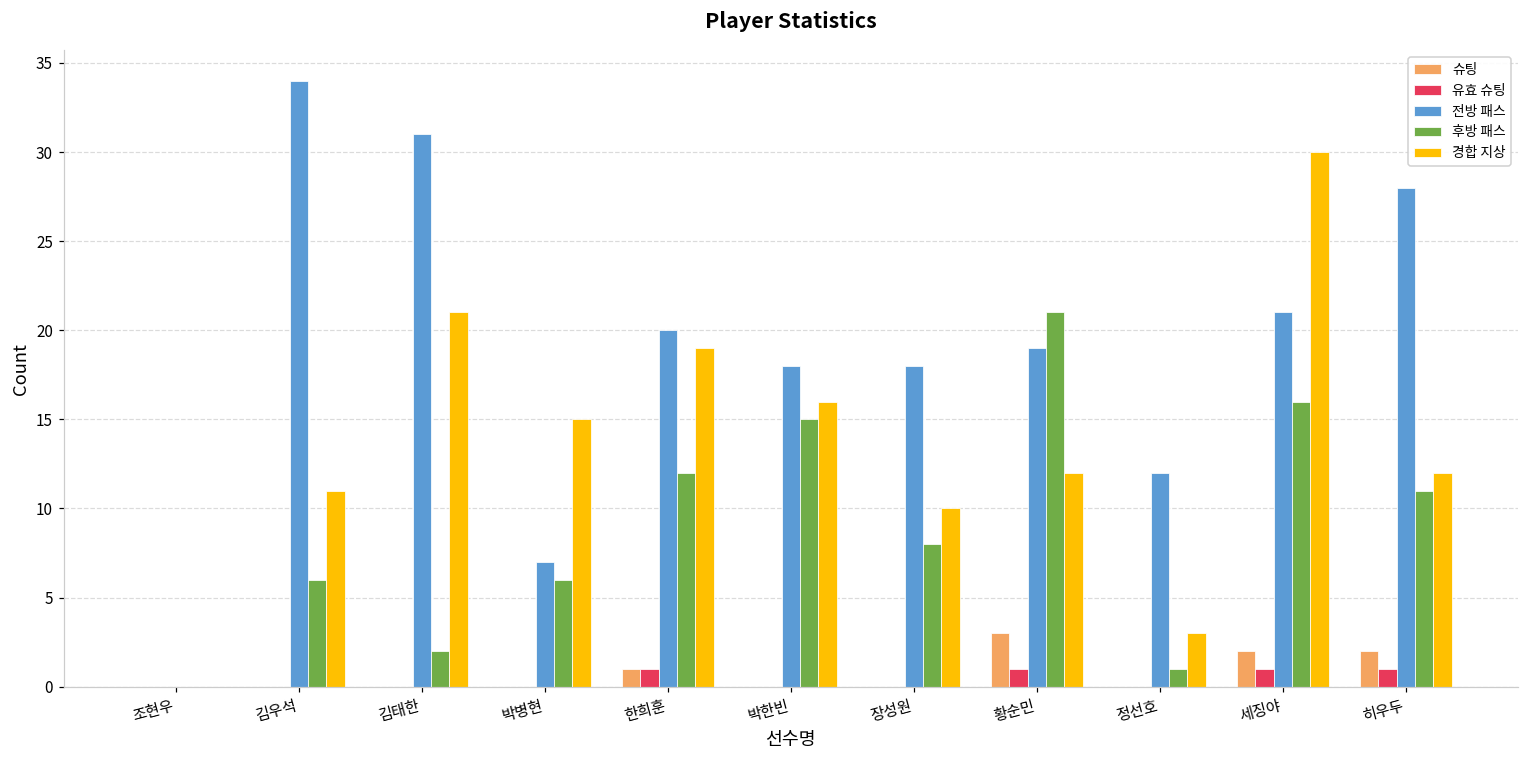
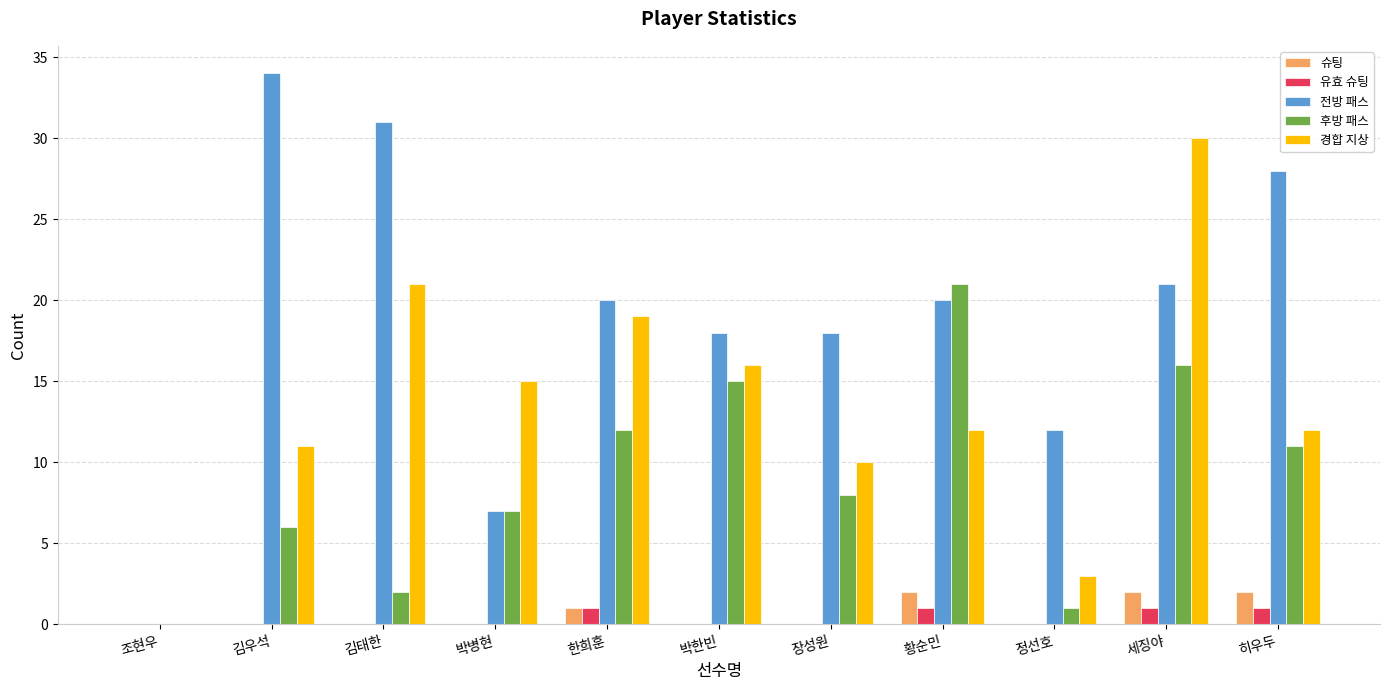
후방 패스, 박병현: 6 -> 7
슈팅, 황순민: 3 -> 2
전방 패스, 황순민: 19 -> 20
